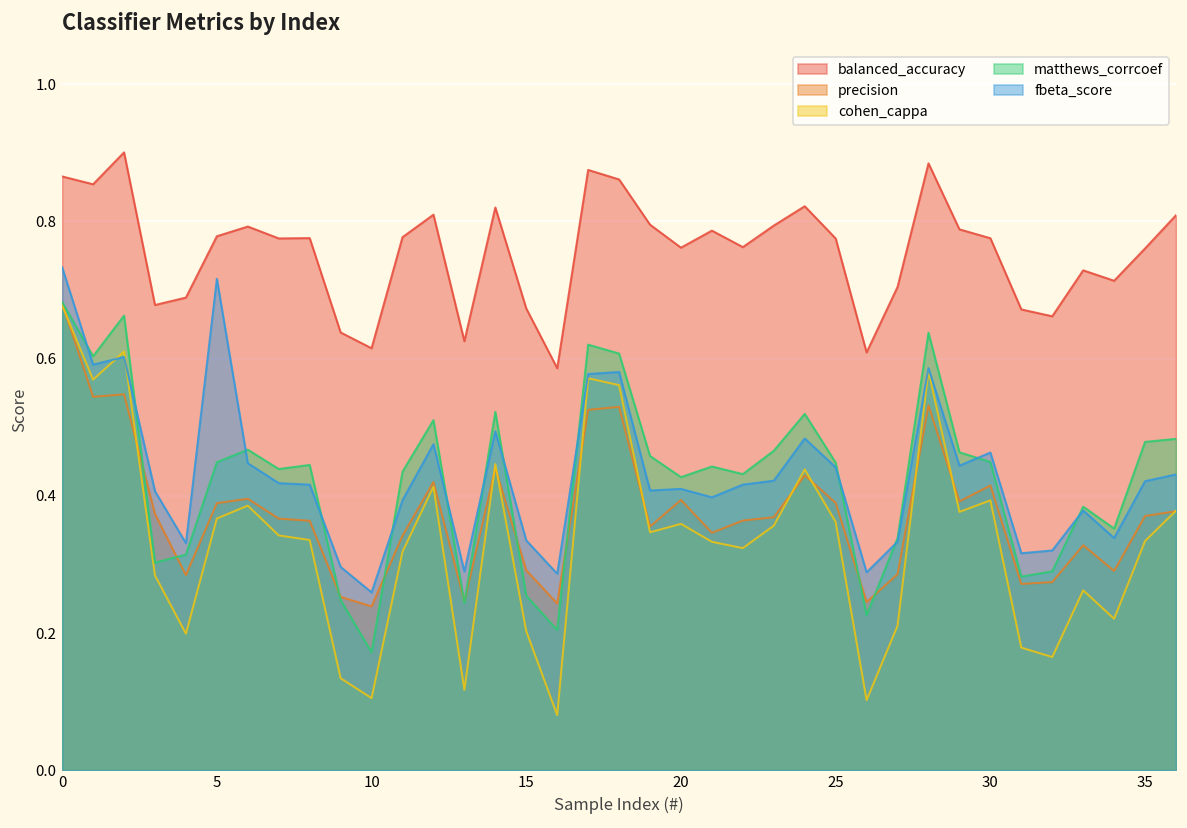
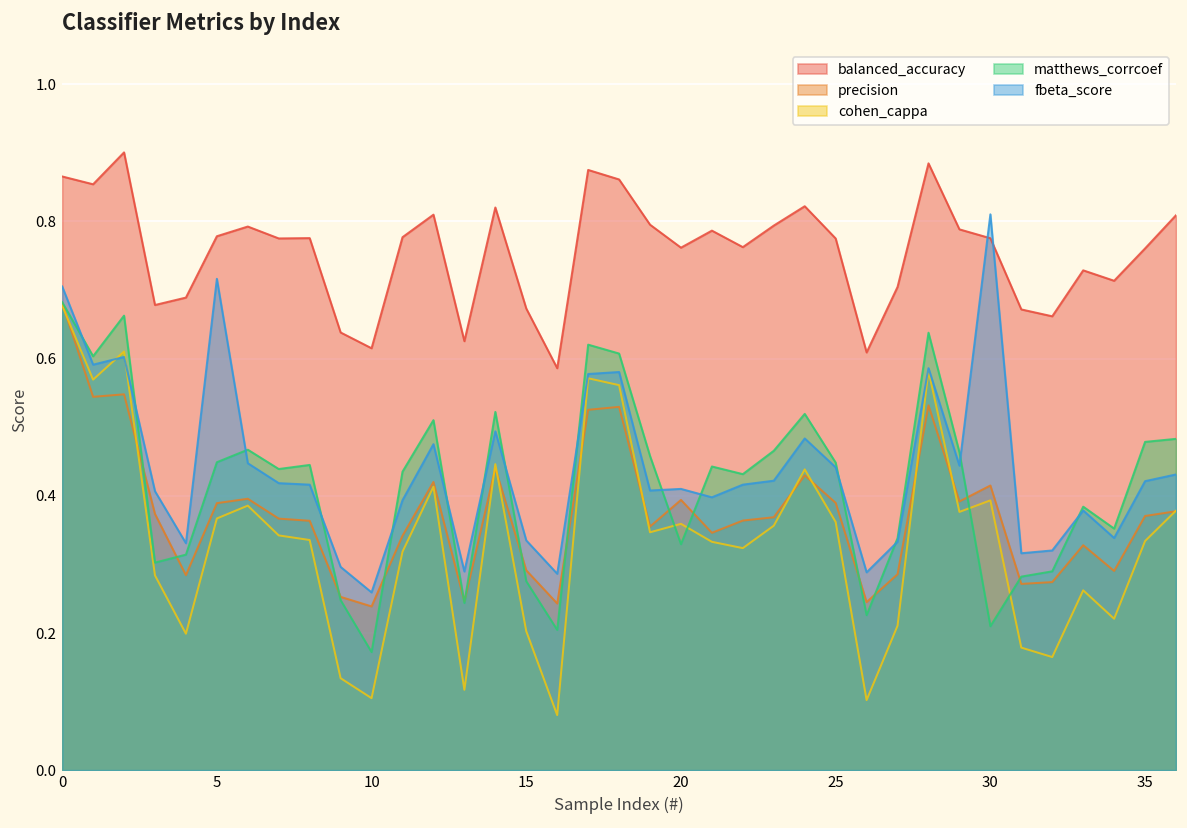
fbeta_score, 0: 0.73 -> 0.71
matthews_corrcoef, 15: 0.25 -> 0.28
matthews_corrcoef, 20: 0.43 -> 0.33
matthews_corrcoef, 30: 0.45 -> 0.21
fbeta_score, 30: 0.46 -> 0.81
